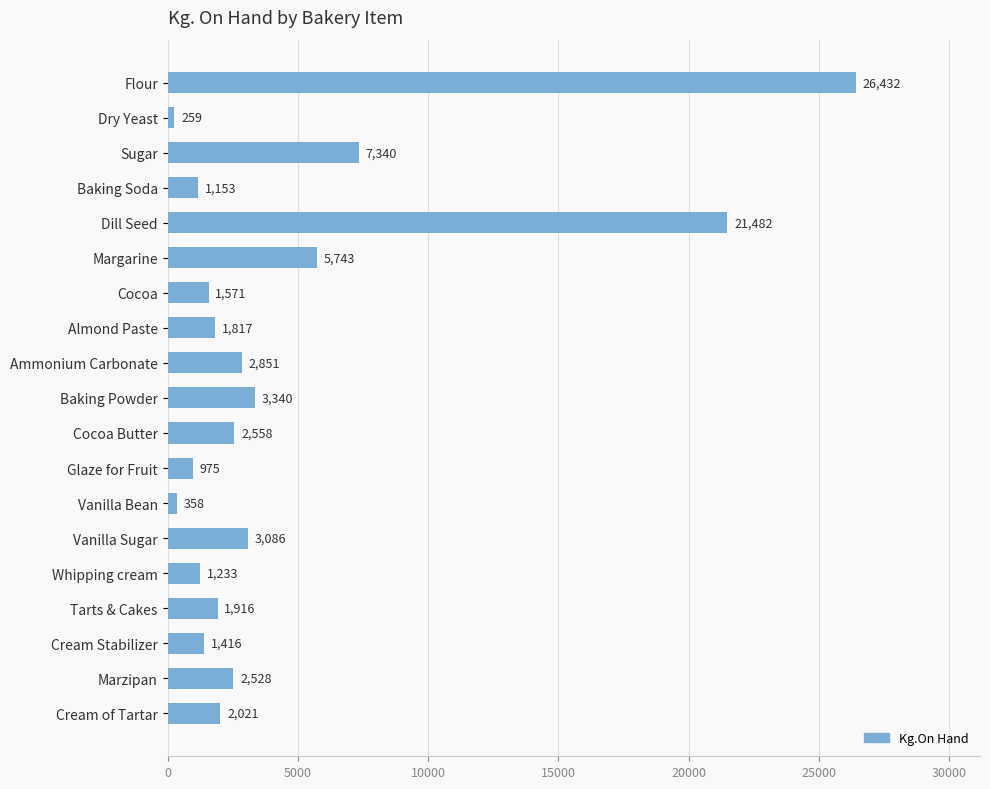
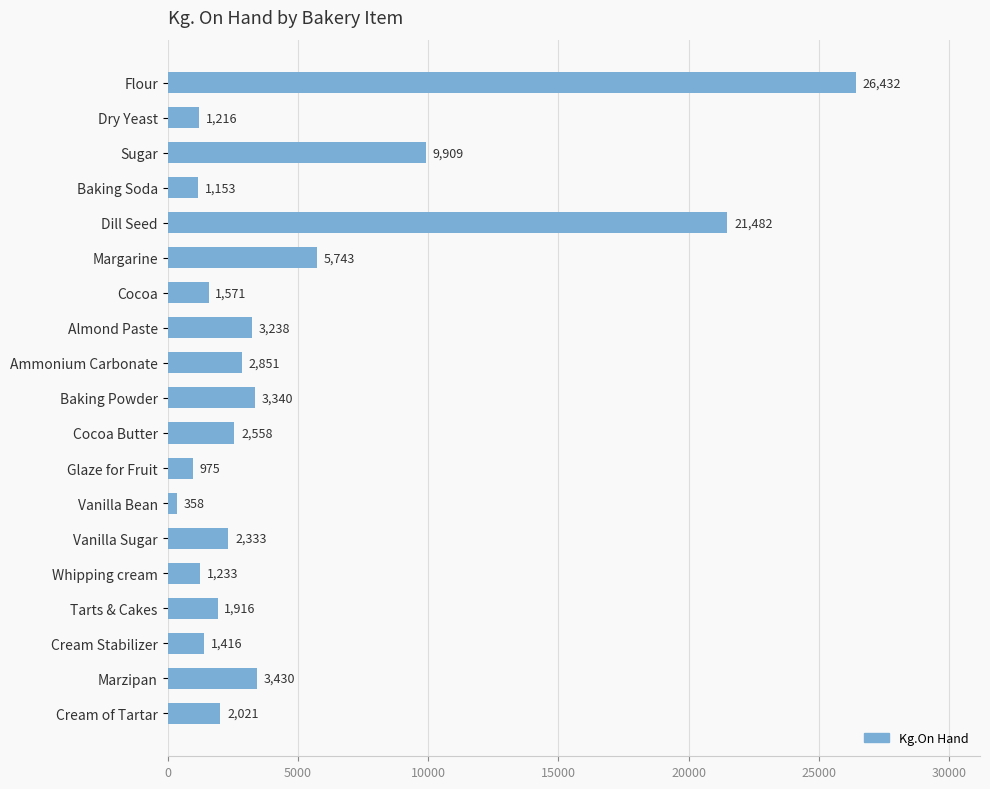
Dry Yeast: 259 -> 1,216
Sugar: 7,340 -> 9,909
Almond Paste: 1,817 -> 3,238
Vanilla Sugar: 3,086 -> 2,333
Marzipan: 2,528 -> 3,430
